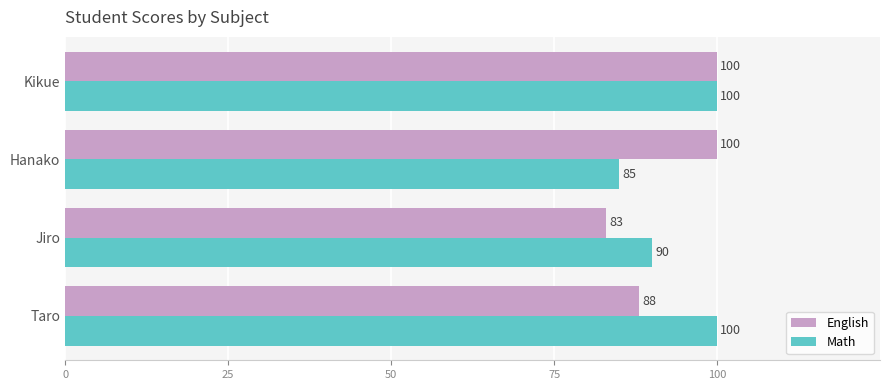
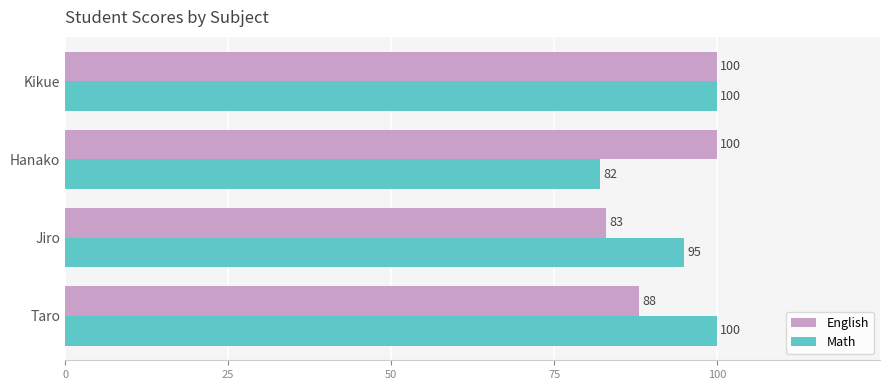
Math, Hanako: 85 -> 82
Math, Jiro: 90 -> 95
